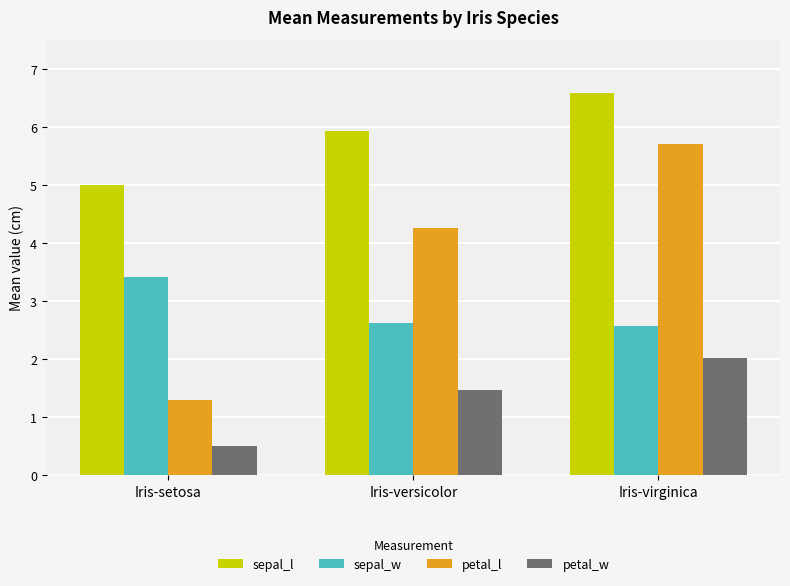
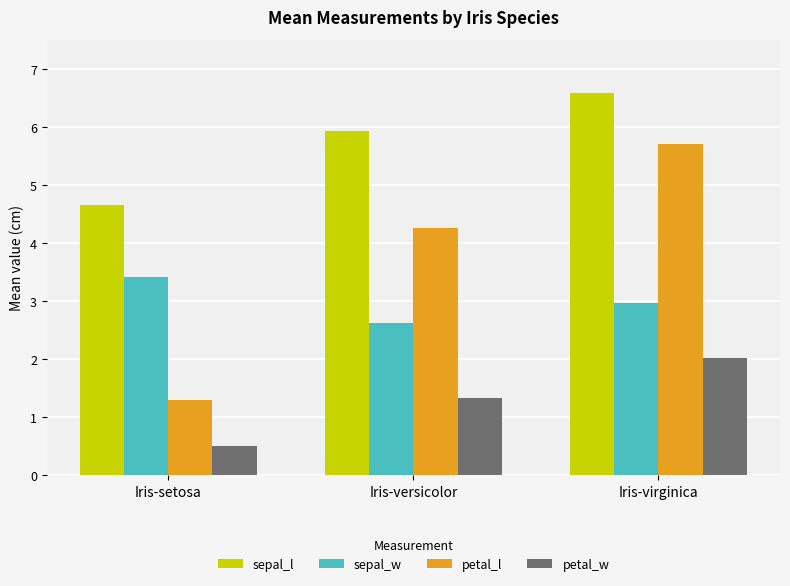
sepal_l, Iris-setosa: 5.0 -> 4.7
petal_w, Iris-versicolor: 1.5 -> 1.3
sepal_w, Iris-virginica: 2.6 -> 3.0
